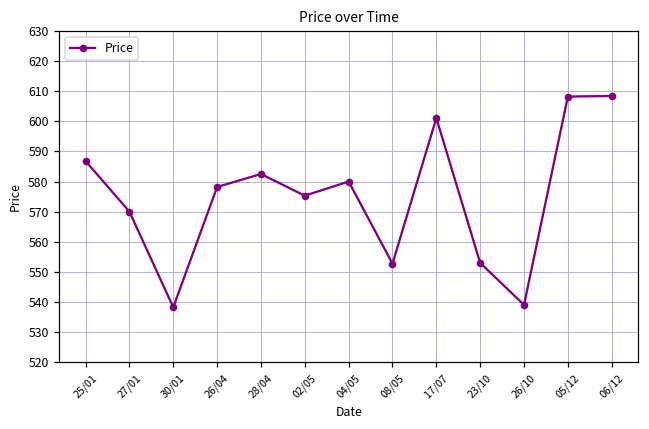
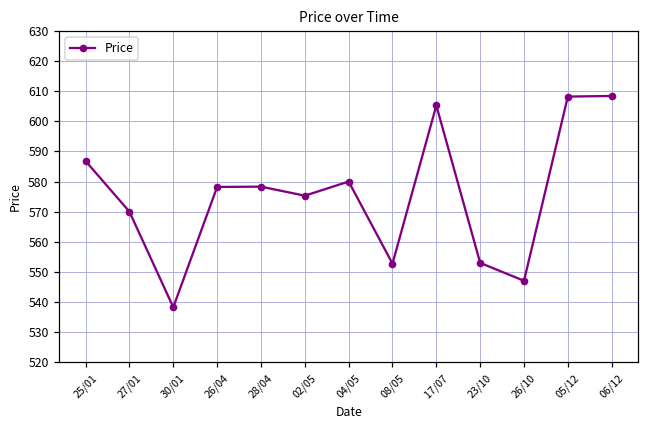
28/04: 583 -> 578
17/07: 601 -> 605
26/10: 539 -> 547
